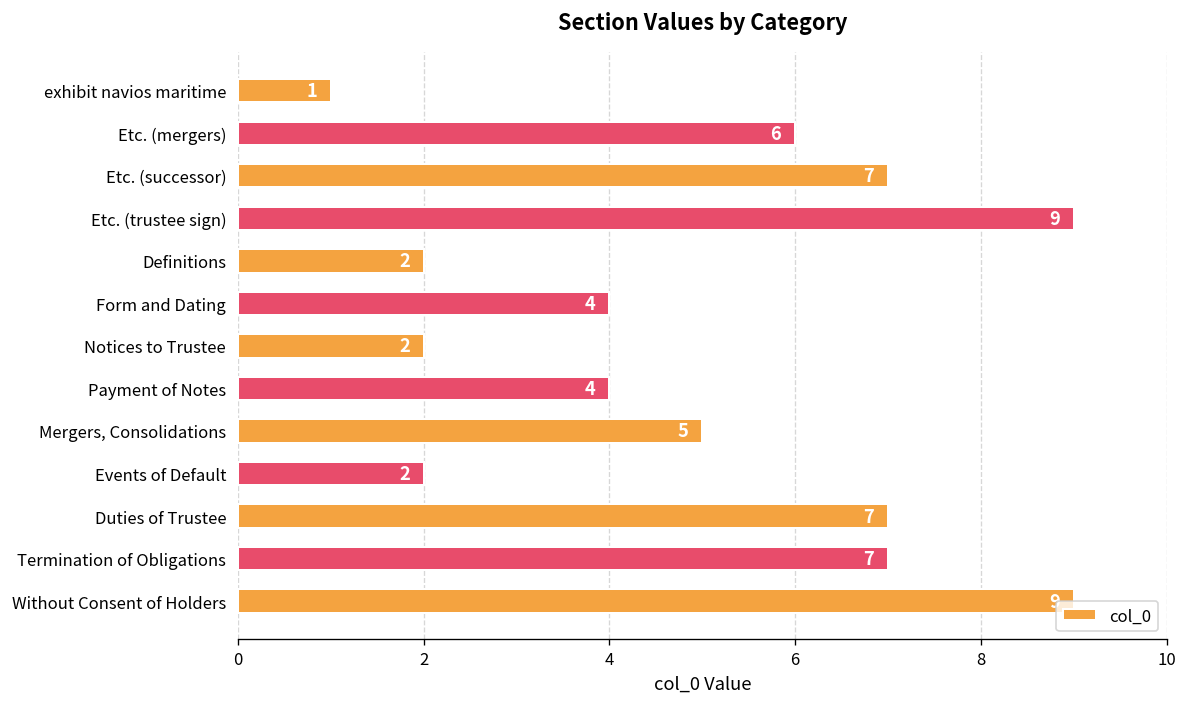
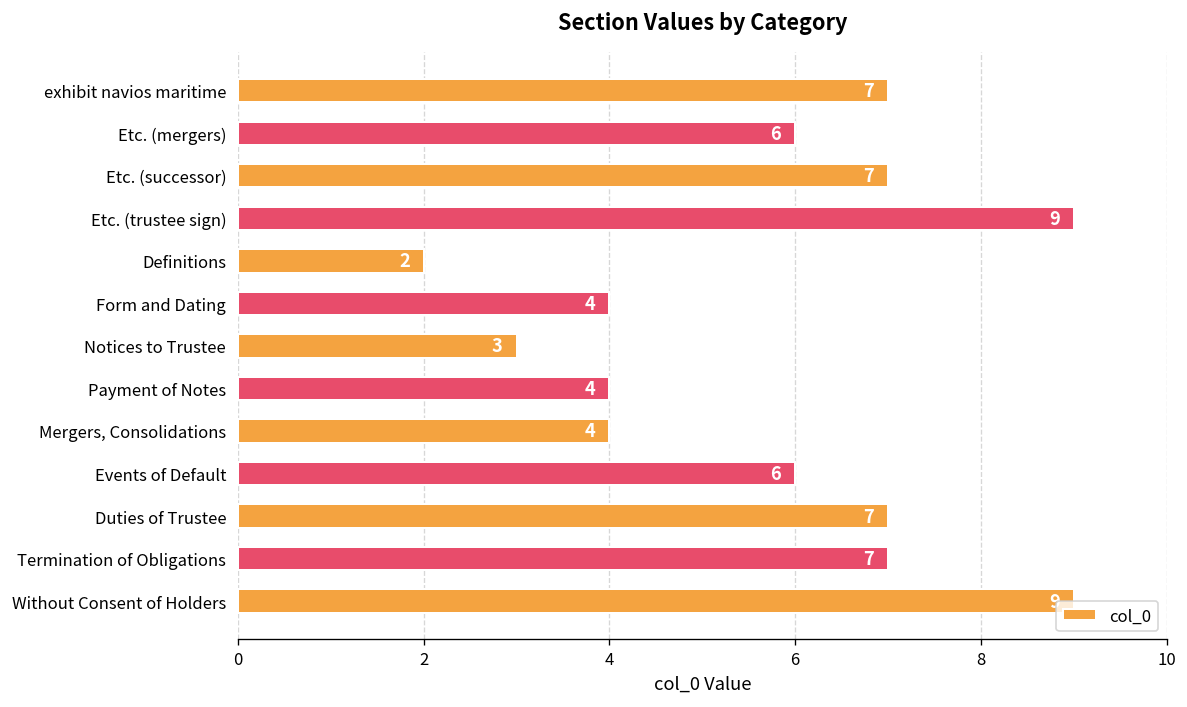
exhibit navios maritime: 1 -> 7
Notices to Trustee: 2 -> 3
Mergers, Consolidations: 5 -> 4
Events of Default: 2 -> 6
